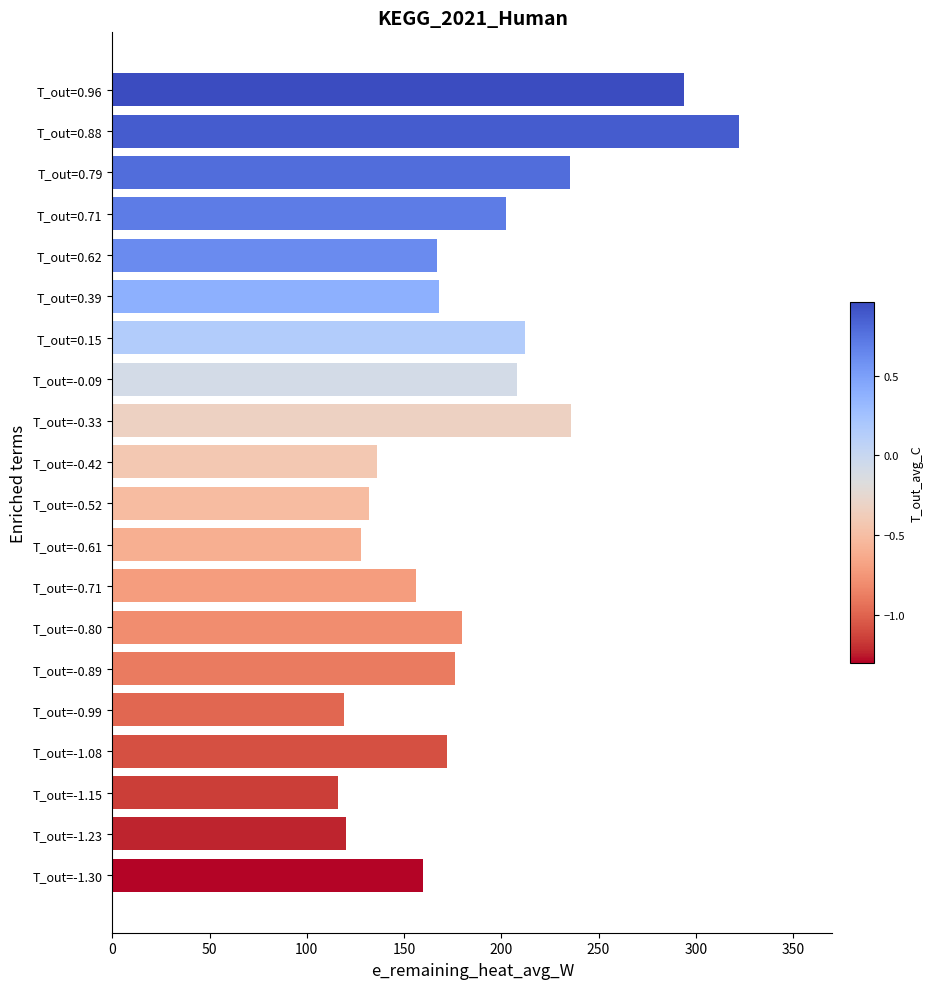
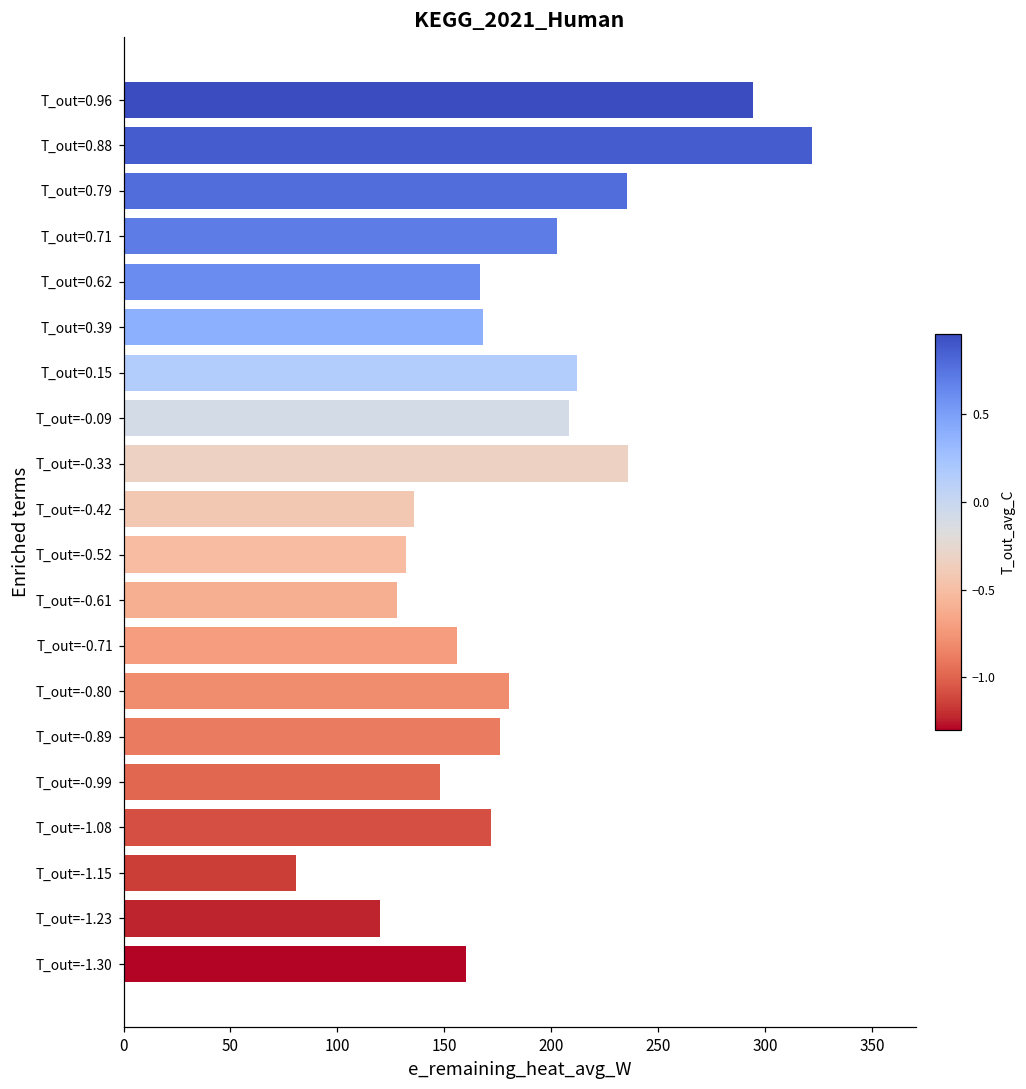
T_out=-0.99: 119 -> 148
T_out=-1.15: 116 -> 80
